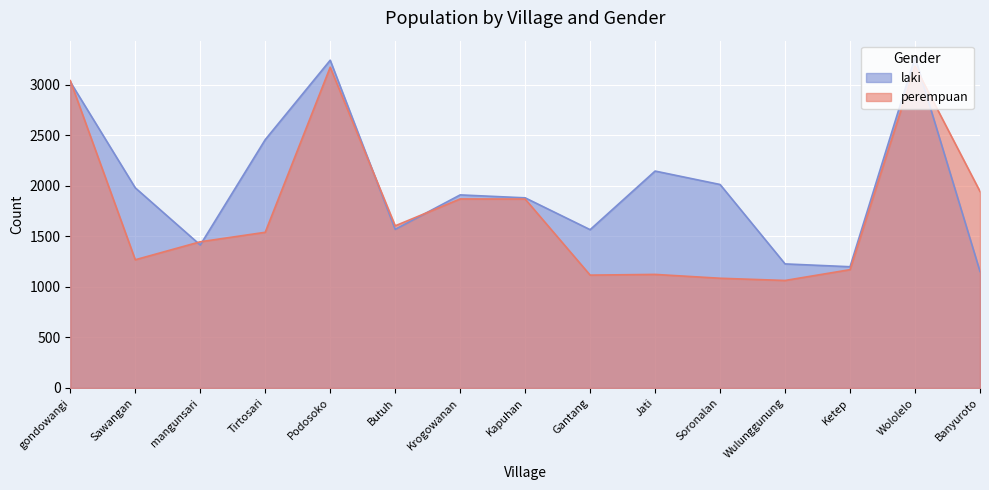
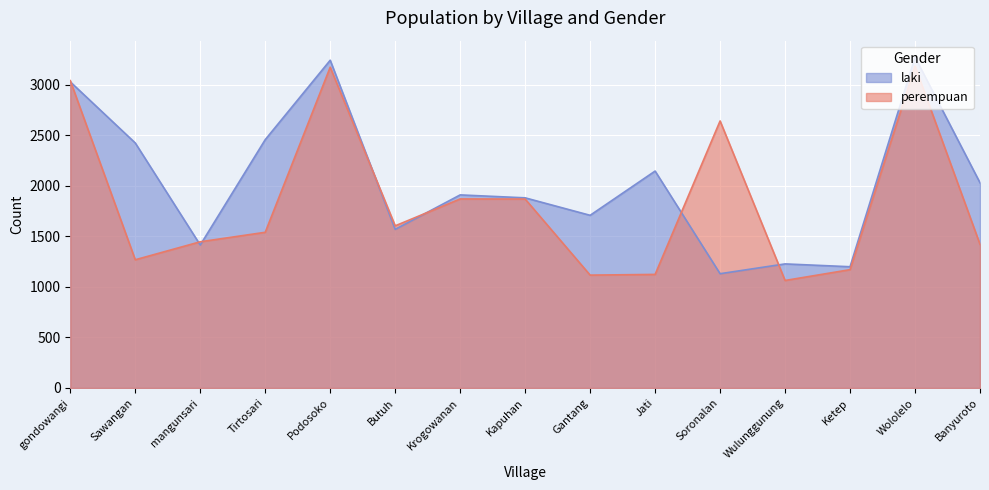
laki, Sawangan: 1980 -> 2430
laki, Gantang: 1570 -> 1710
laki, Soronalan: 2010 -> 1130
perempuan, Soronalan: 1090 -> 2640
laki, Banyuroto: 1150 -> 2030
perempuan, Banyuroto: 1950 -> 1420
